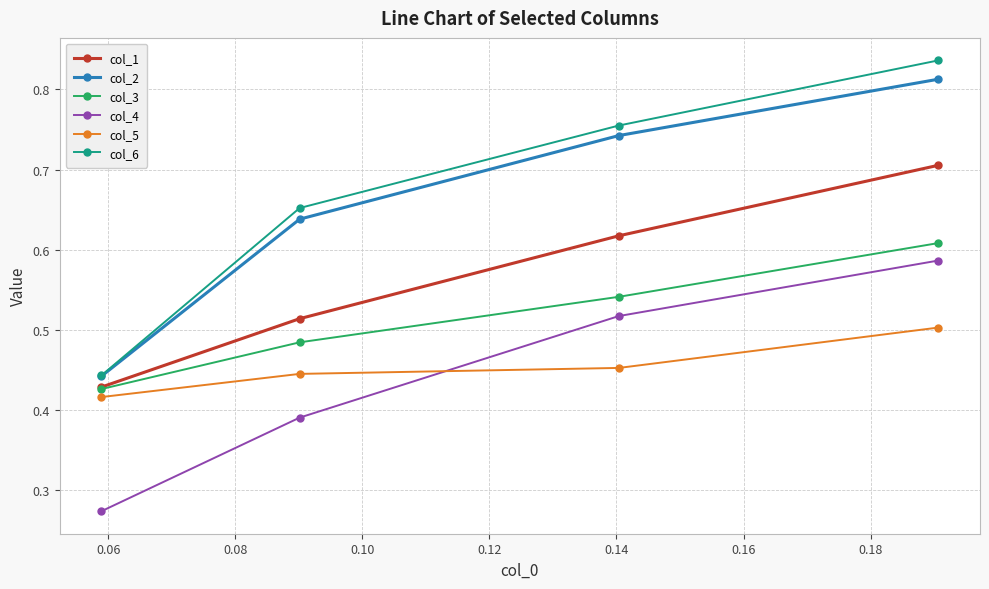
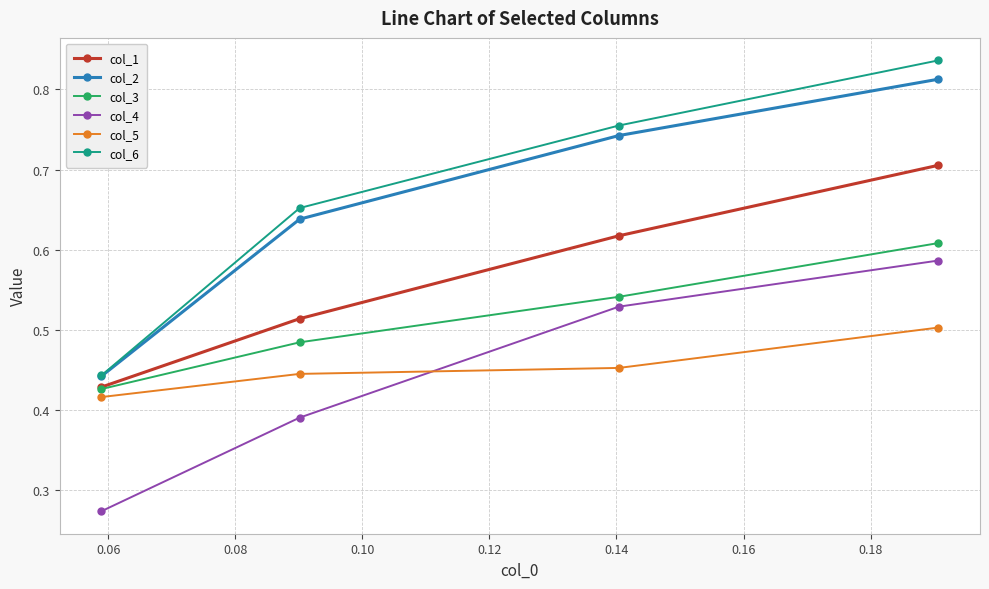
col_4, 0.14: 0.52 -> 0.53
